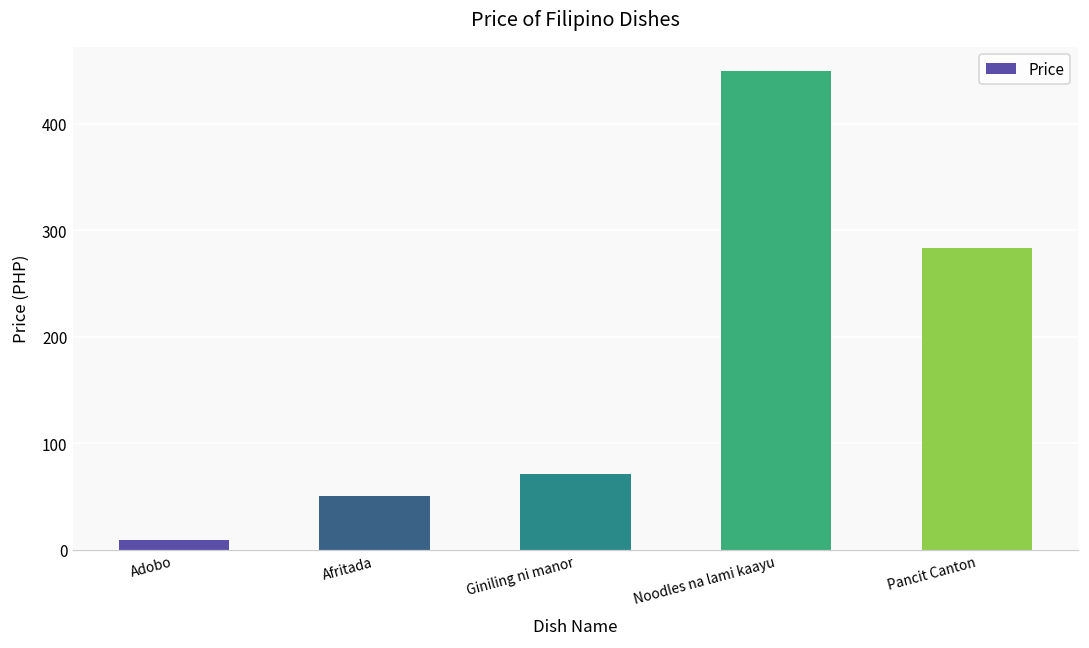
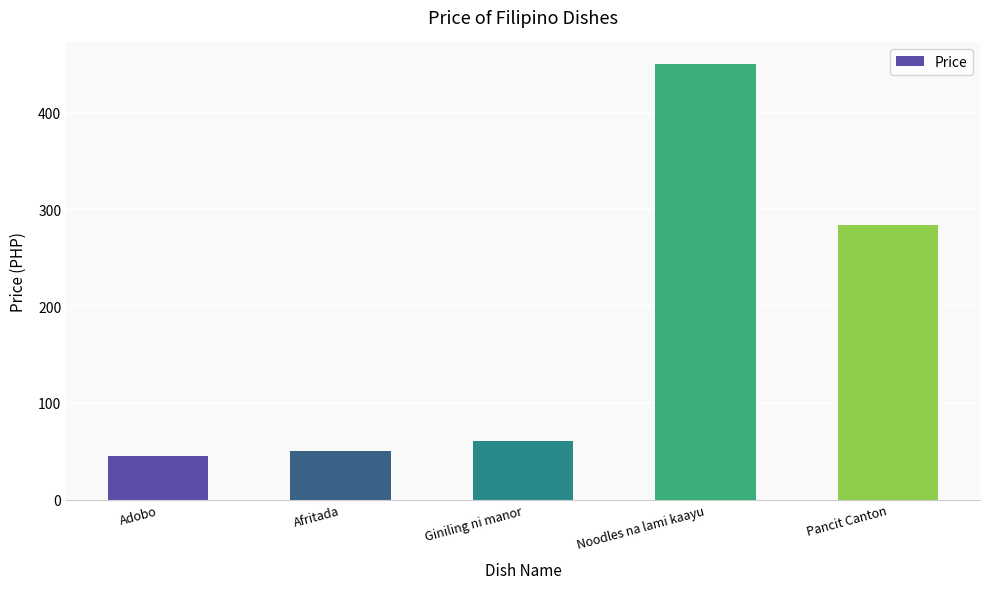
Adobo: 10 -> 50
Giniling ni manor: 70 -> 60
